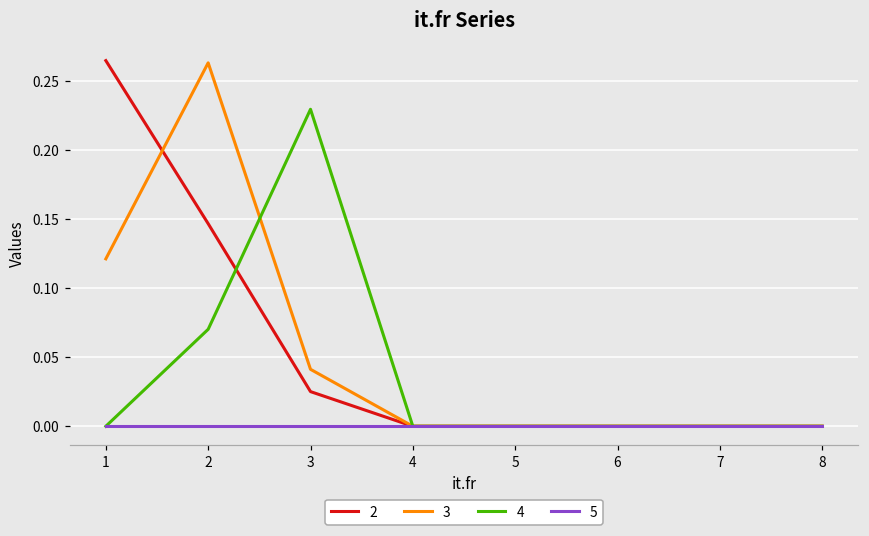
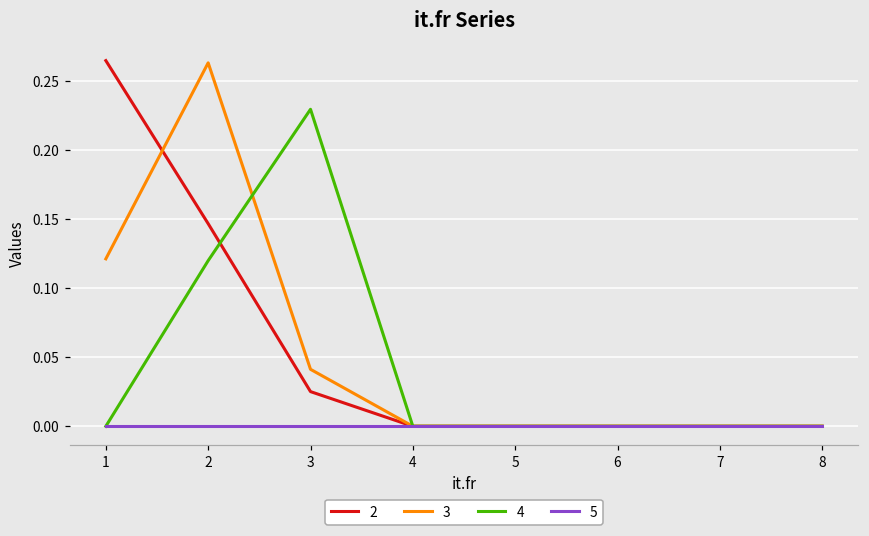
4, 2: 0.070 -> 0.120
